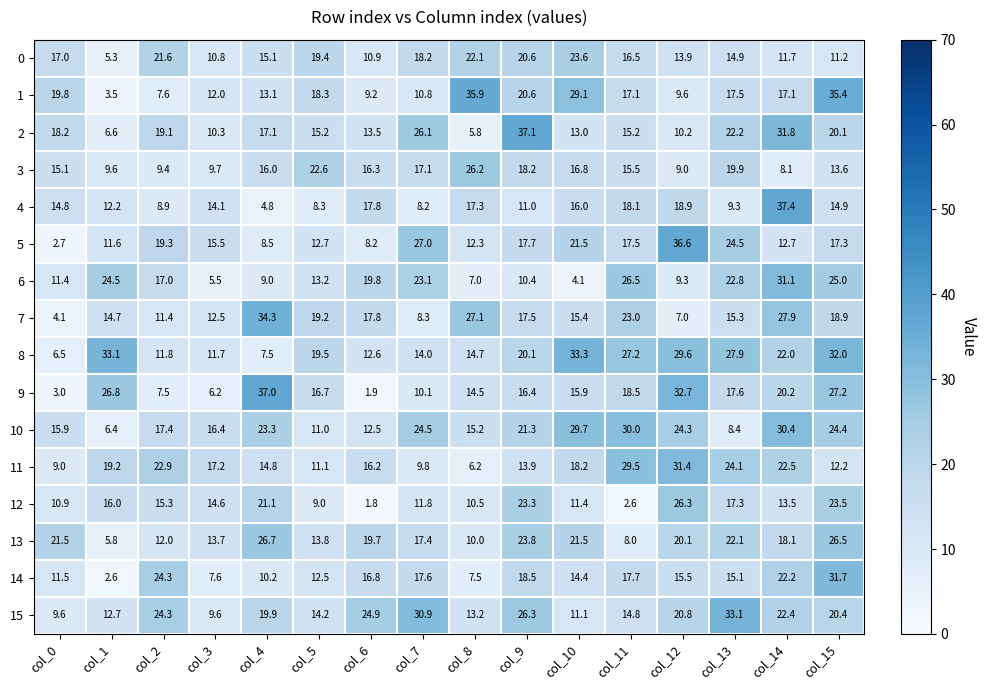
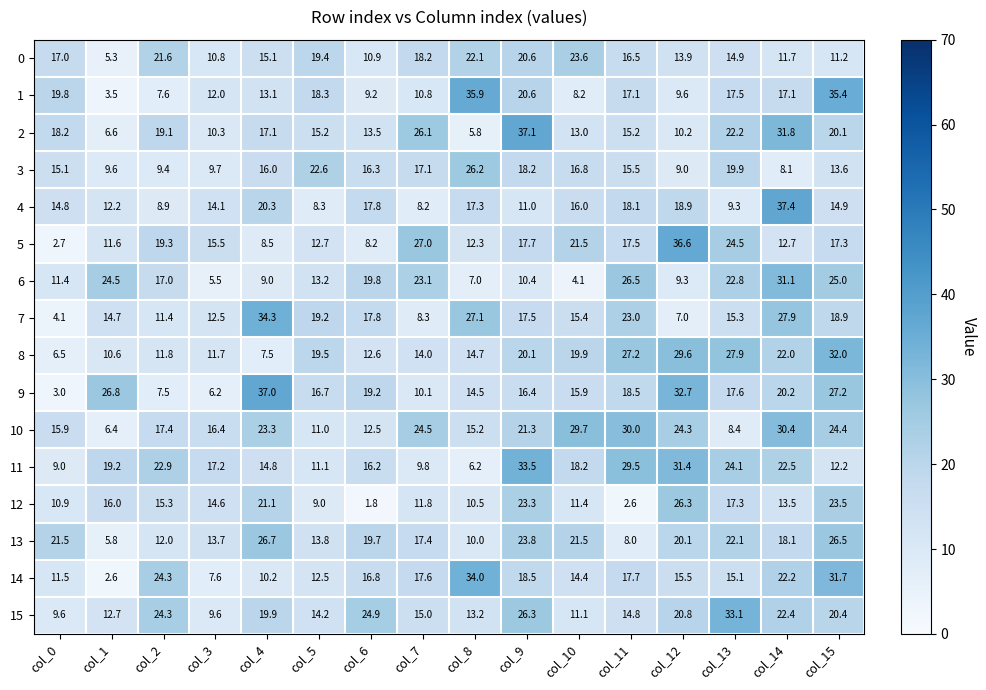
1, col_10: 29.1 -> 8.2
4, col_4: 4.8 -> 20.3
8, col_1: 33.1 -> 10.6
8, col_10: 33.3 -> 19.9
9, col_6: 1.9 -> 19.2
11, col_9: 13.9 -> 33.5
14, col_8: 7.5 -> 34.0
15, col_7: 30.9 -> 15.0
